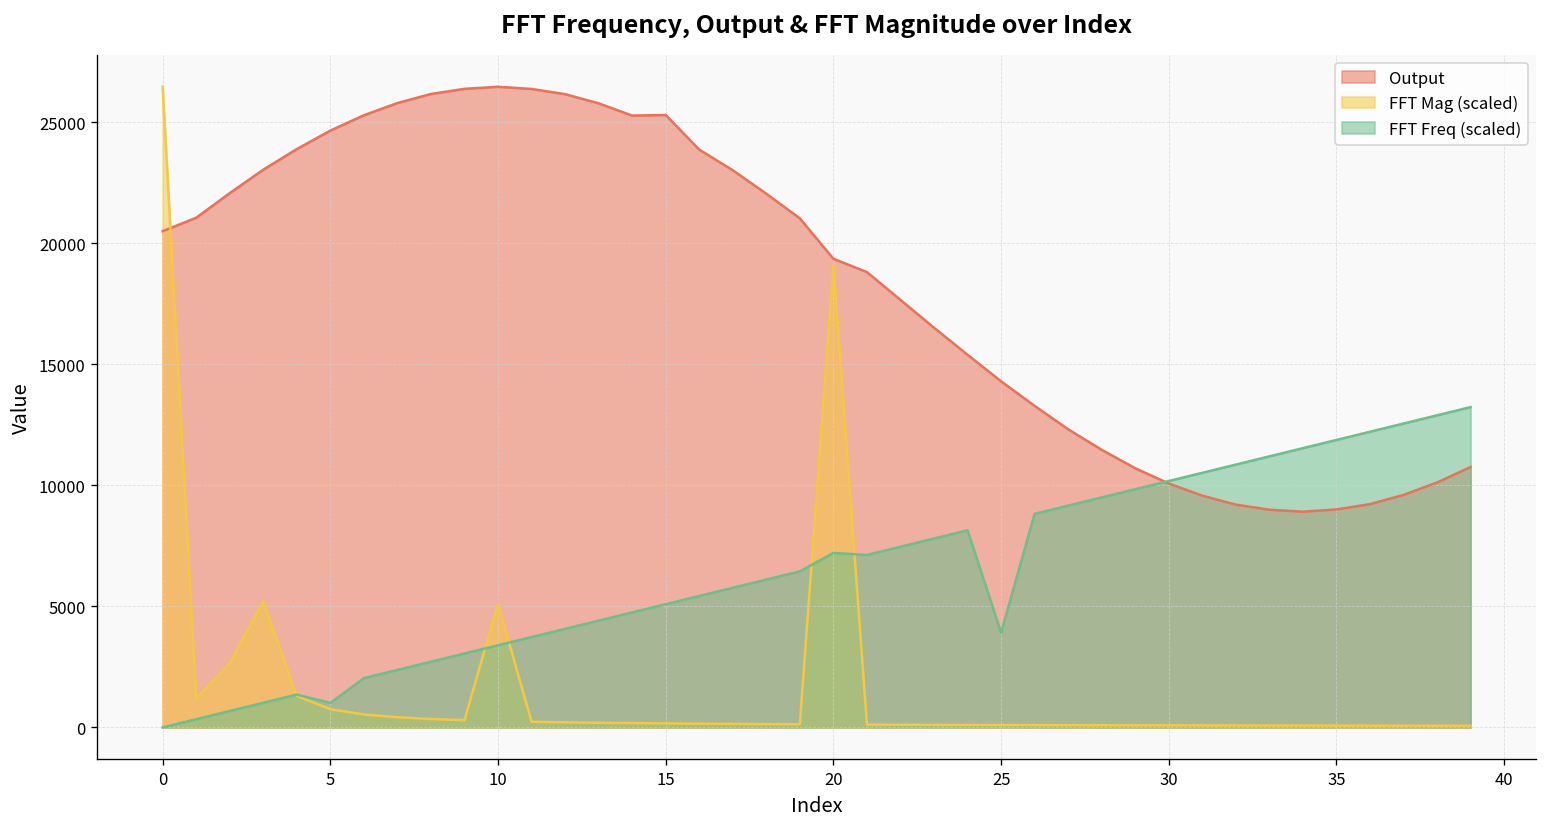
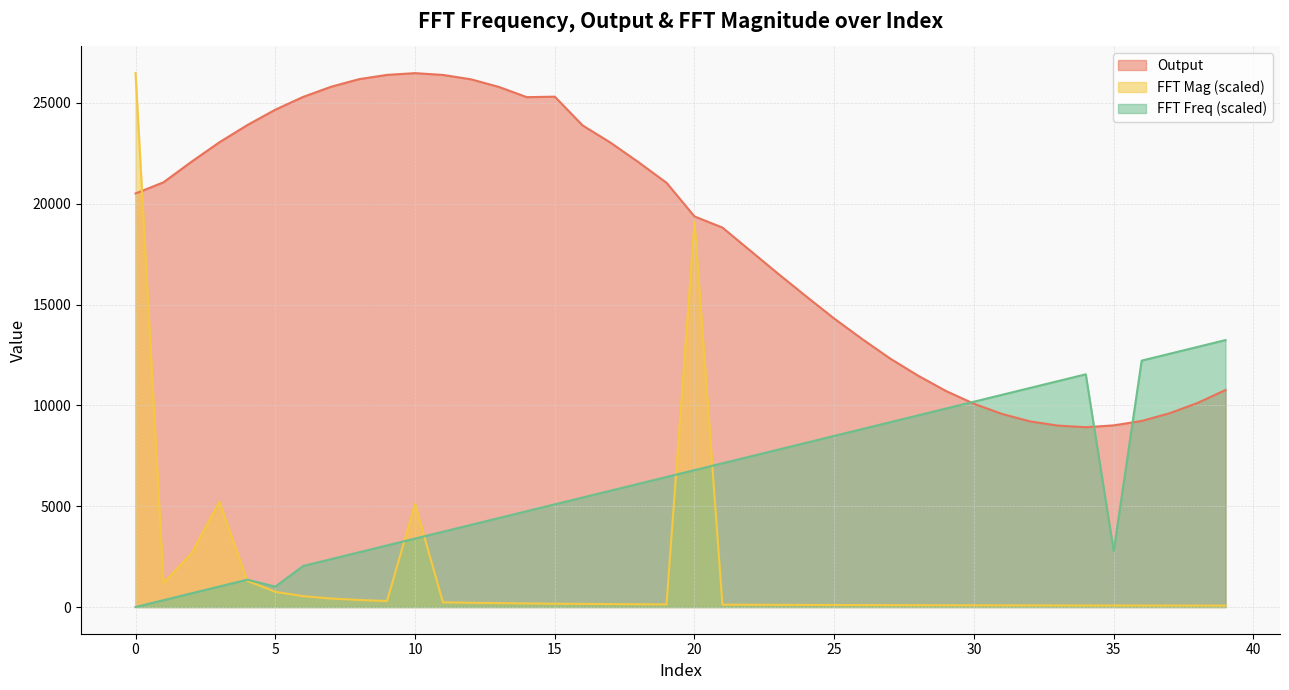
FFT Freq (scaled), 20: 7200 -> 6800
FFT Freq (scaled), 25: 3900 -> 8500
FFT Freq (scaled), 35: 11900 -> 2800
